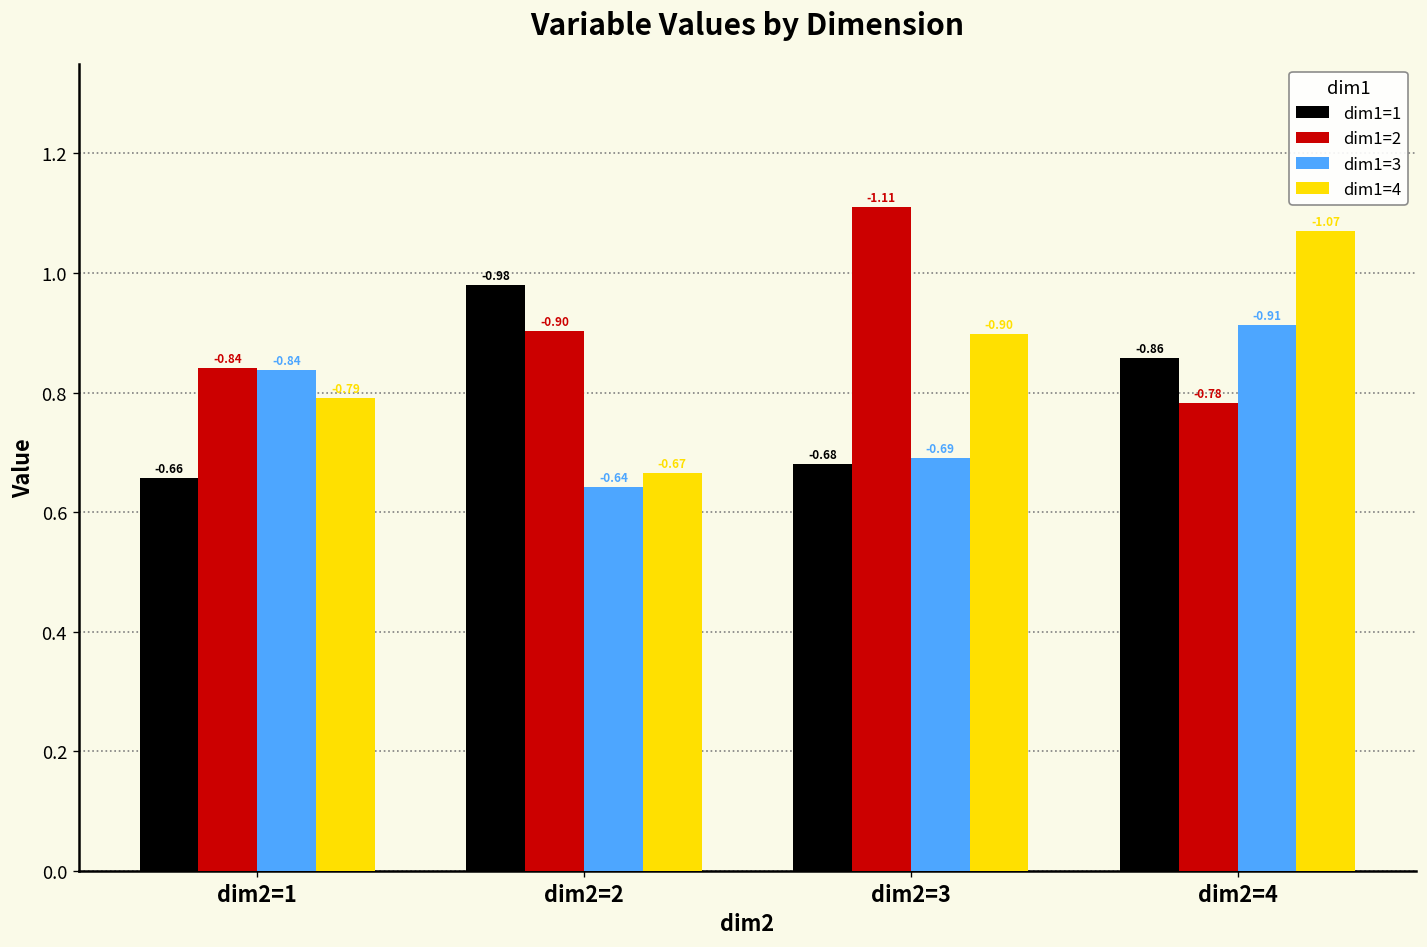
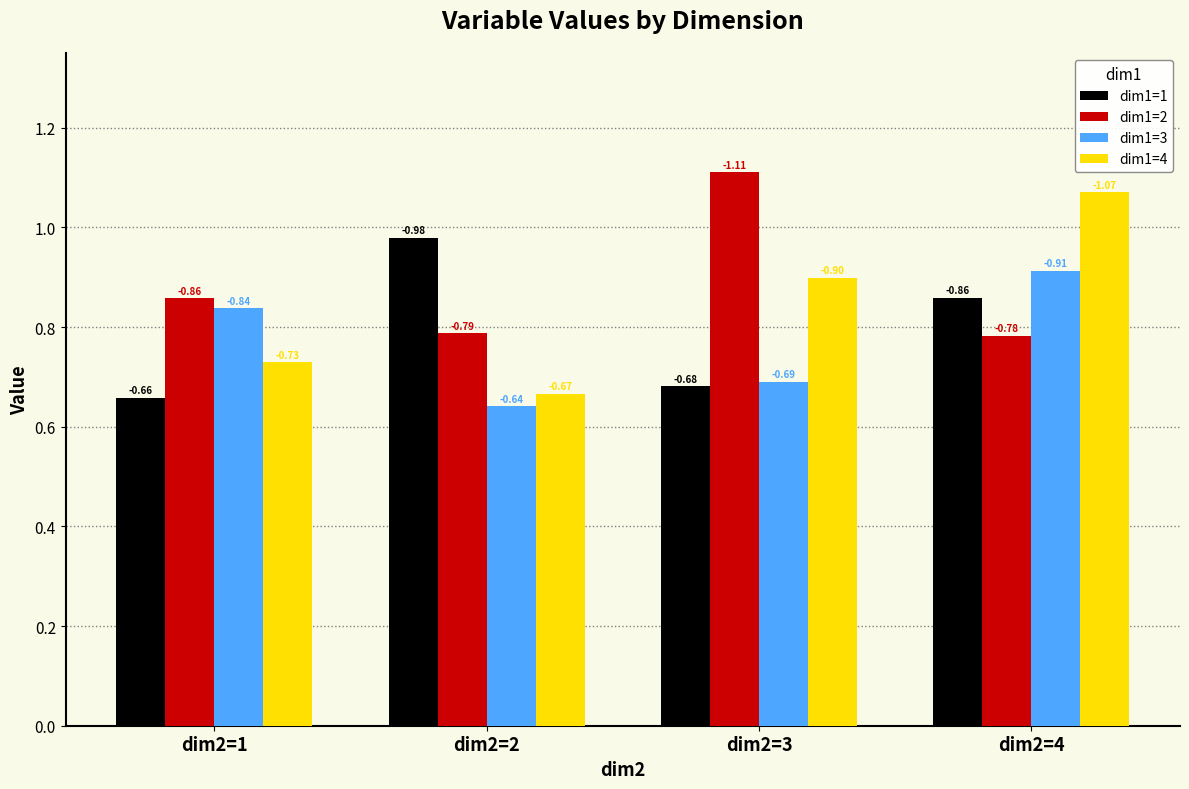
dim1=2, dim2=1: -0.84 -> -0.86
dim1=4, dim2=1: -0.79 -> -0.73
dim1=2, dim2=2: -0.90 -> -0.79
